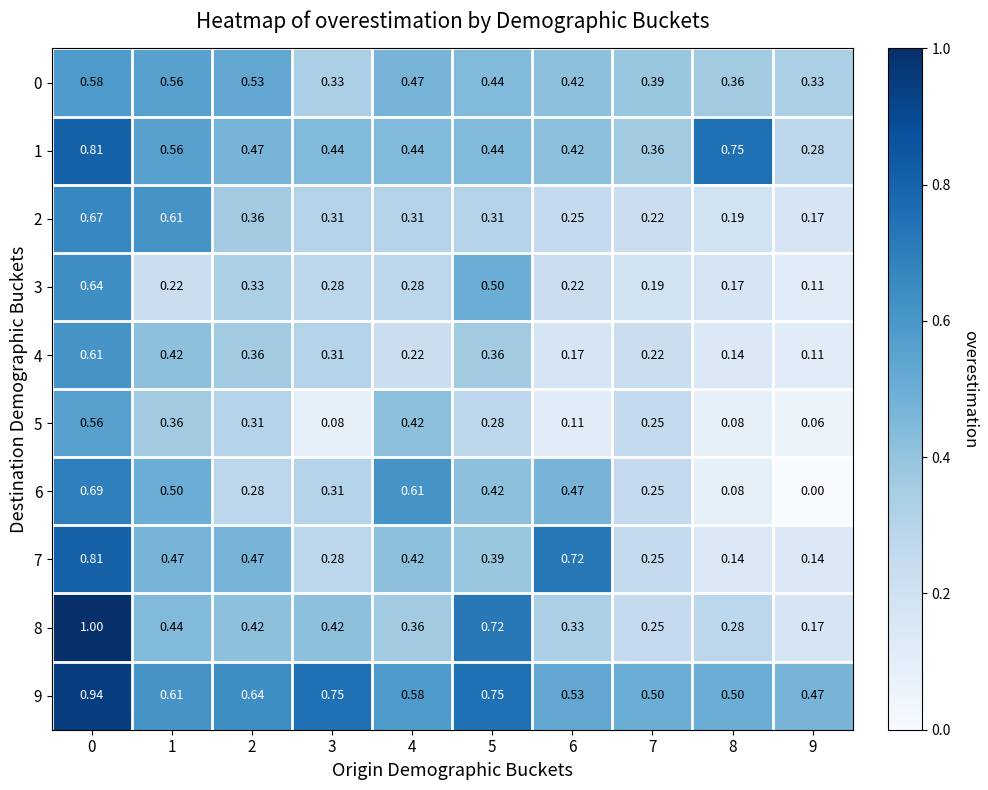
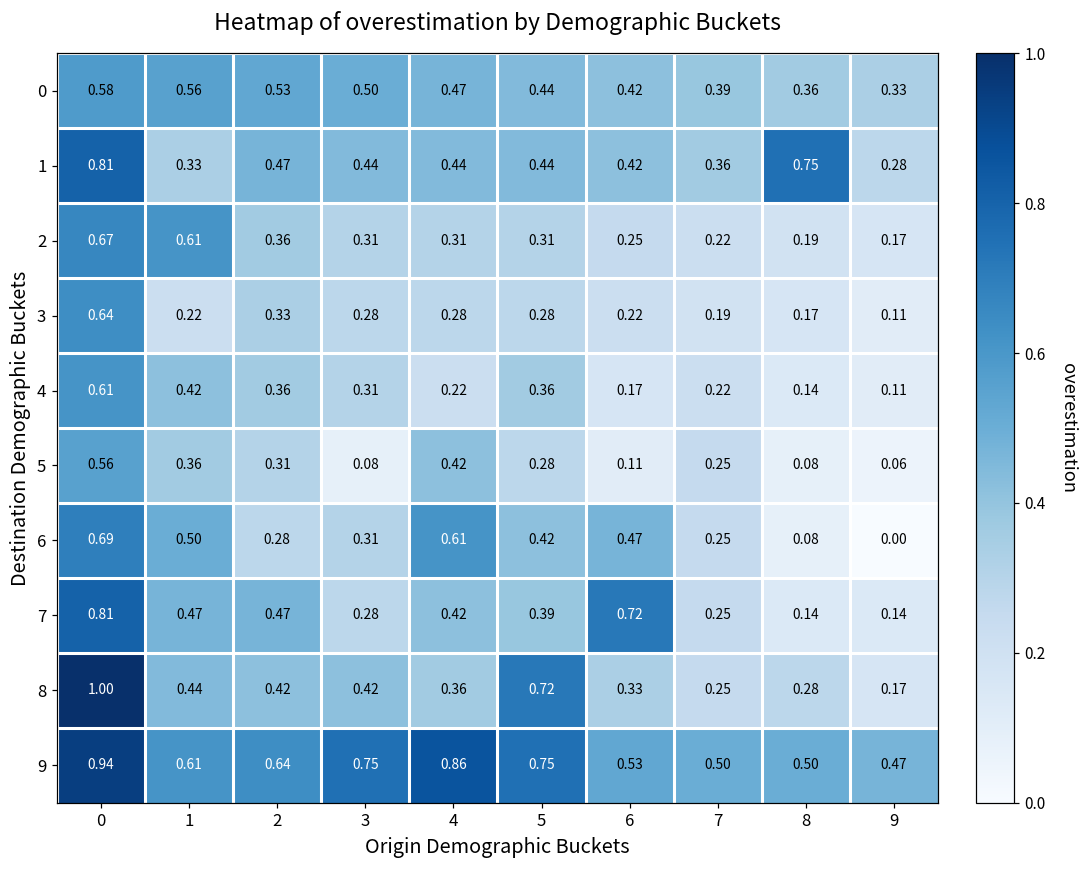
0, 3: 0.33 -> 0.50
1, 1: 0.56 -> 0.33
3, 5: 0.50 -> 0.28
9, 4: 0.58 -> 0.86
